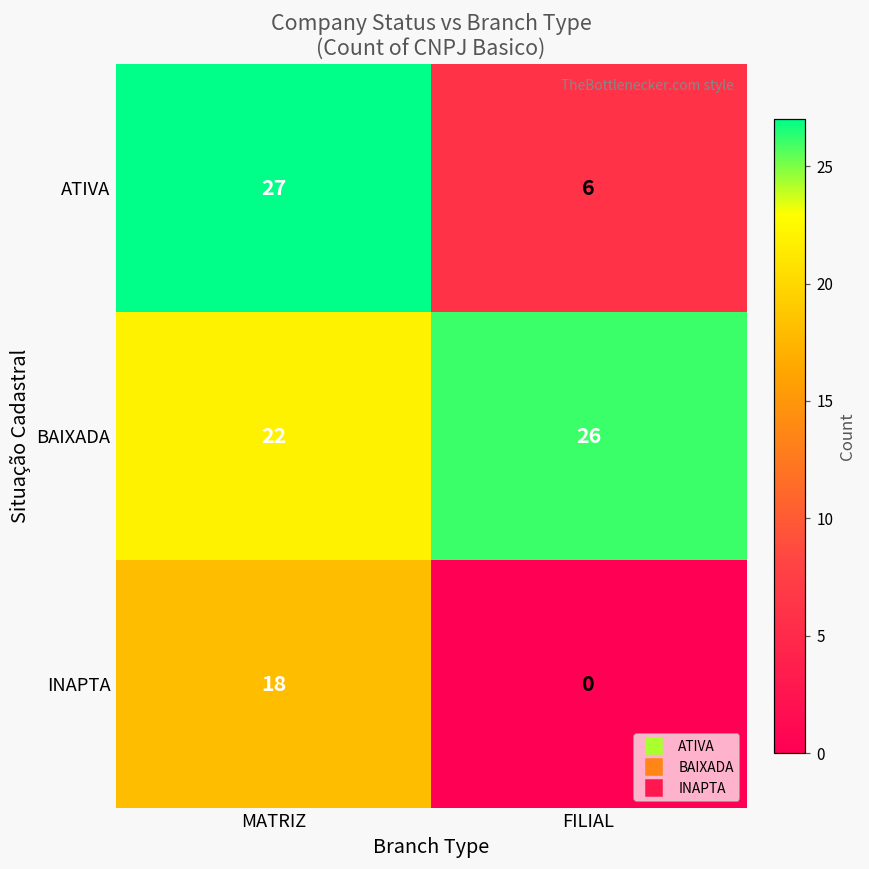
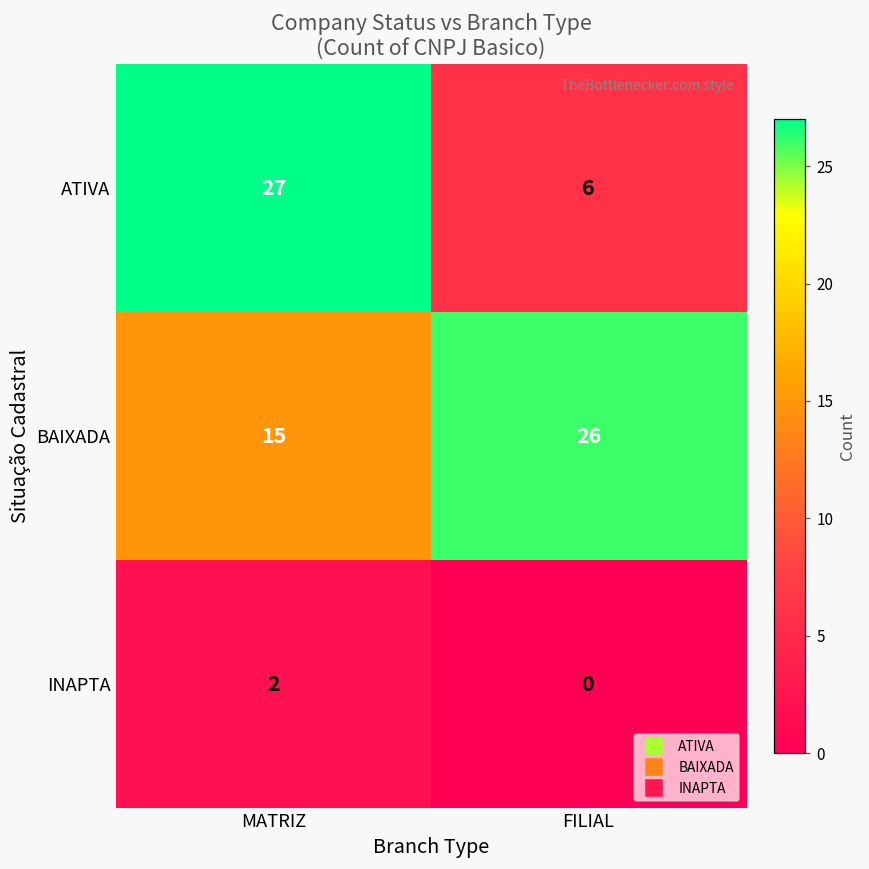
BAIXADA, MATRIZ: 22 -> 15
INAPTA, MATRIZ: 18 -> 2
